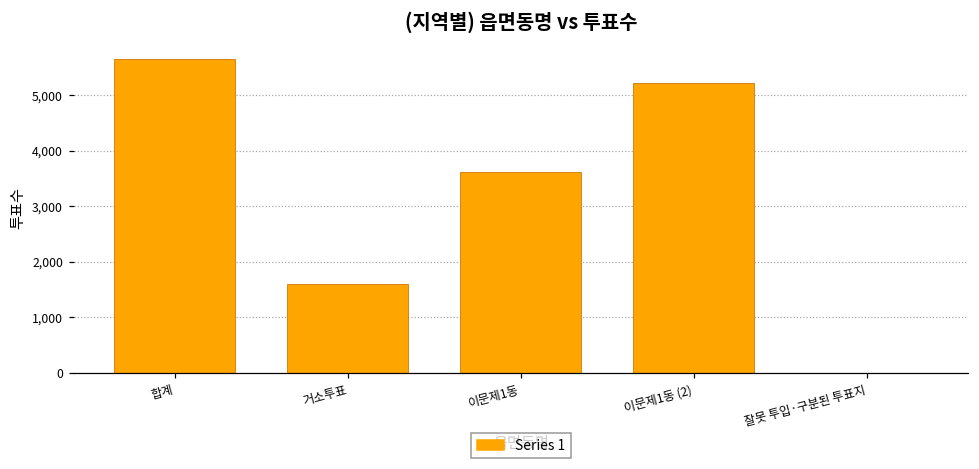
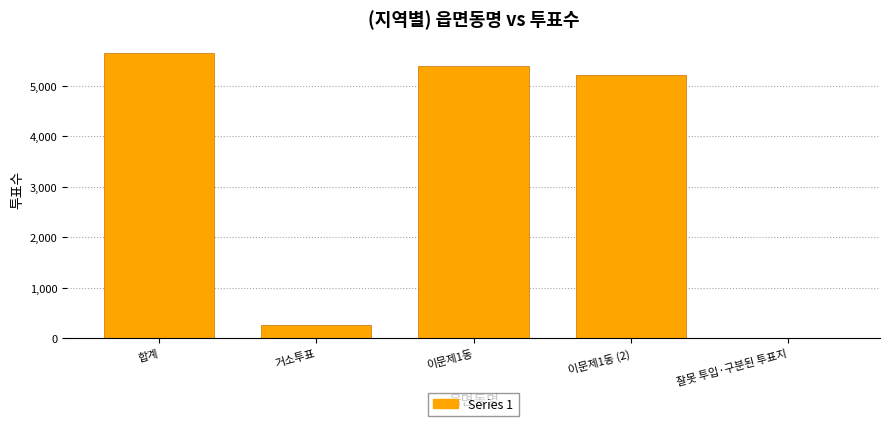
거소투표: 1,600 -> 300
이문제1동: 3,600 -> 5,400
